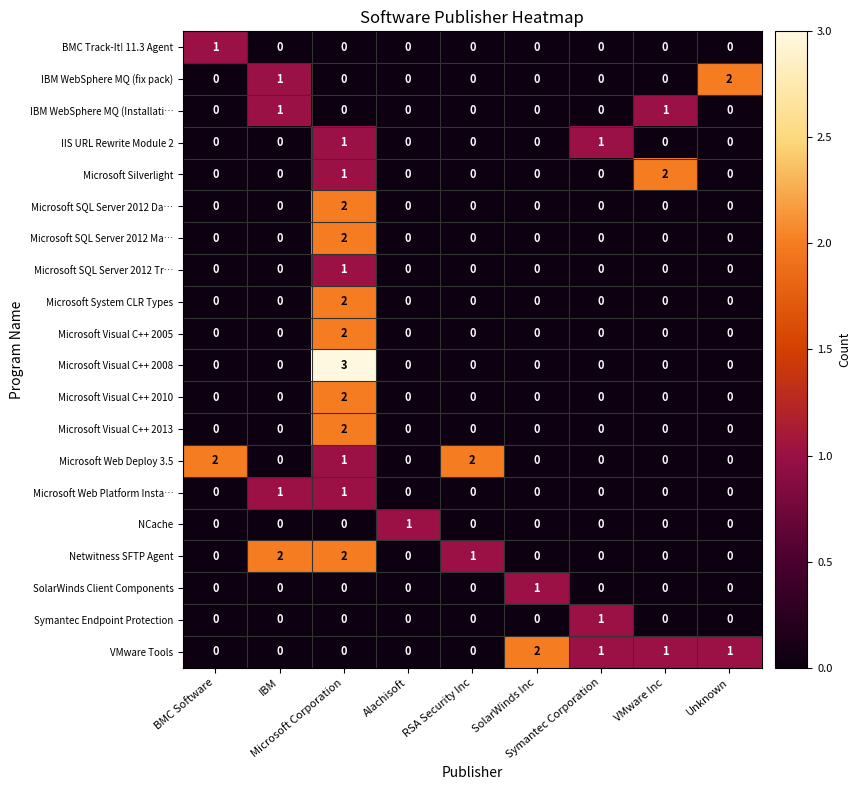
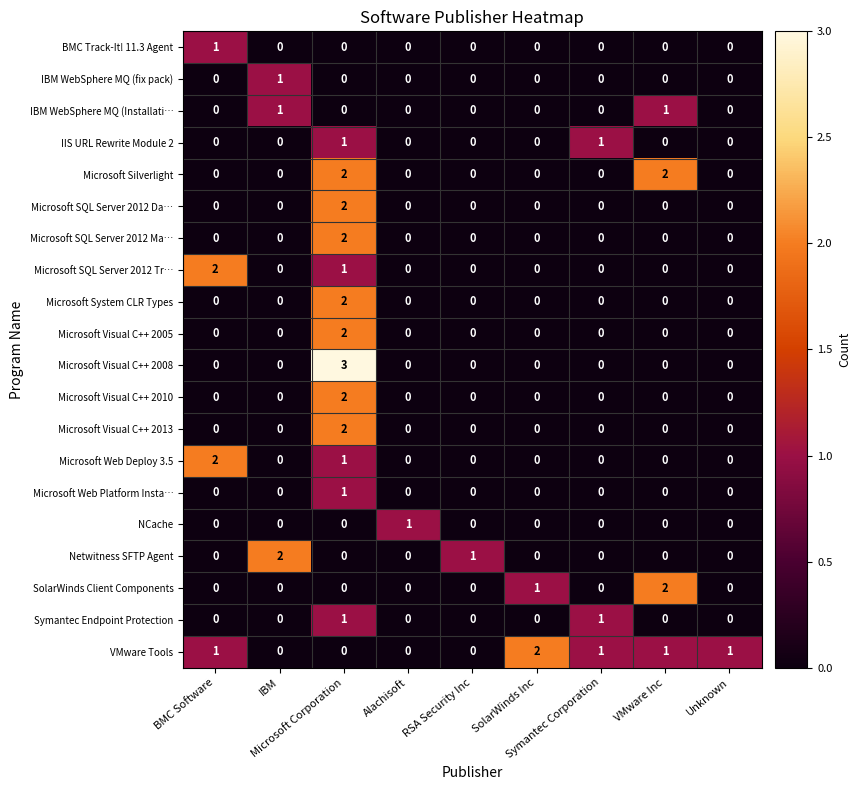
IBM WebSphere MQ (fix pack), Unknown: 2 -> 0
Microsoft Silverlight, Microsoft Corporation: 1 -> 2
Microsoft SQL Server 2012 Tr…, BMC Software: 0 -> 2
Microsoft Web Deploy 3.5, RSA Security Inc: 2 -> 0
Microsoft Web Platform Insta…, IBM: 1 -> 0
Netwitness SFTP Agent, Microsoft Corporation: 2 -> 0
SolarWinds Client Components, VMware Inc: 0 -> 2
Symantec Endpoint Protection, Microsoft Corporation: 0 -> 1
VMware Tools, BMC Software: 0 -> 1
